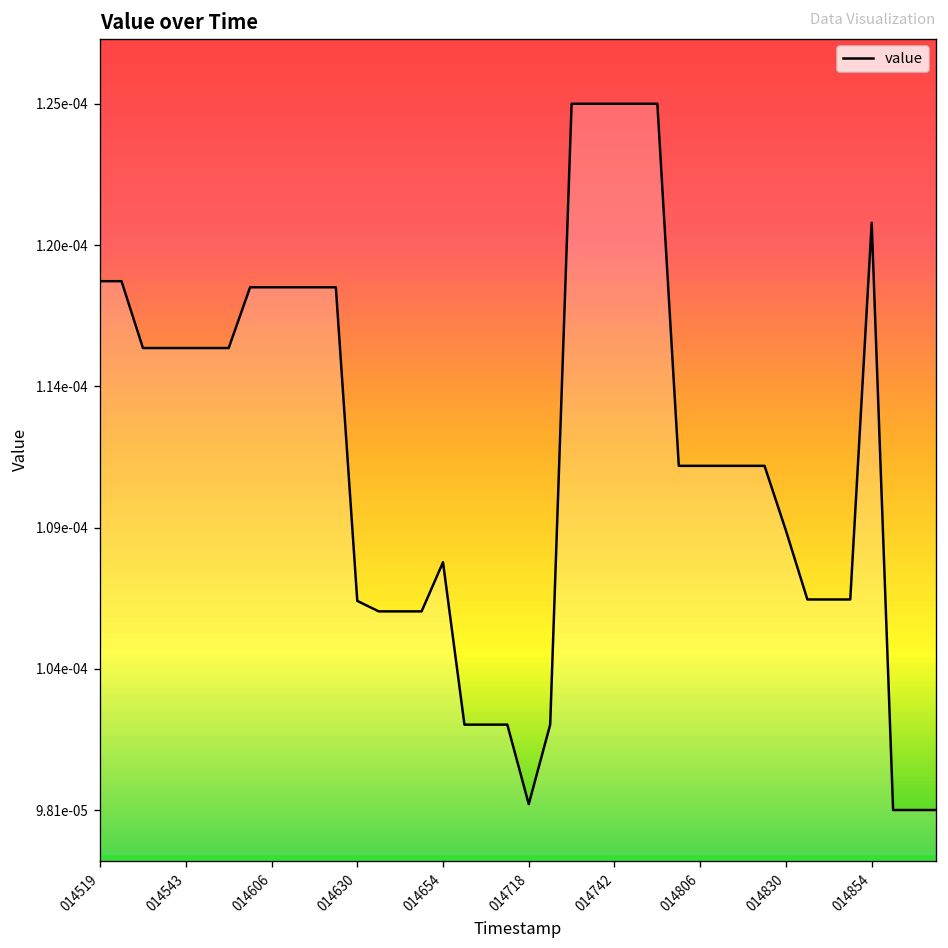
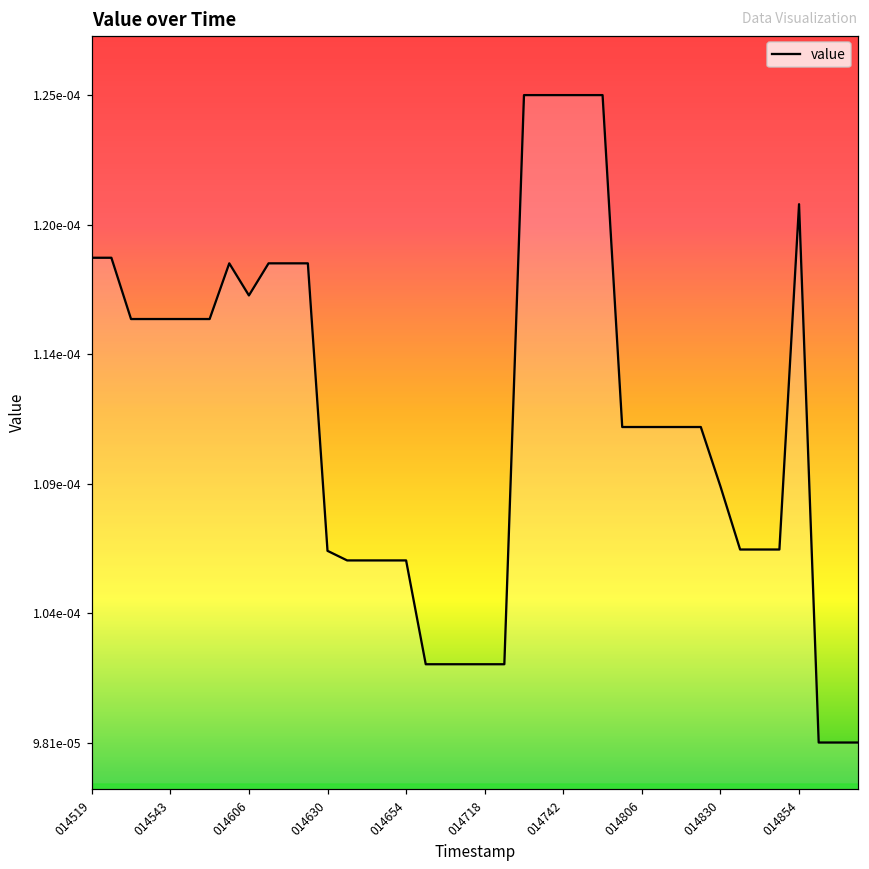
014606: 0.0001183 -> 0.0001169
014654: 0.0001076 -> 0.0001057
014718: 0.0000983 -> 0.0001014
